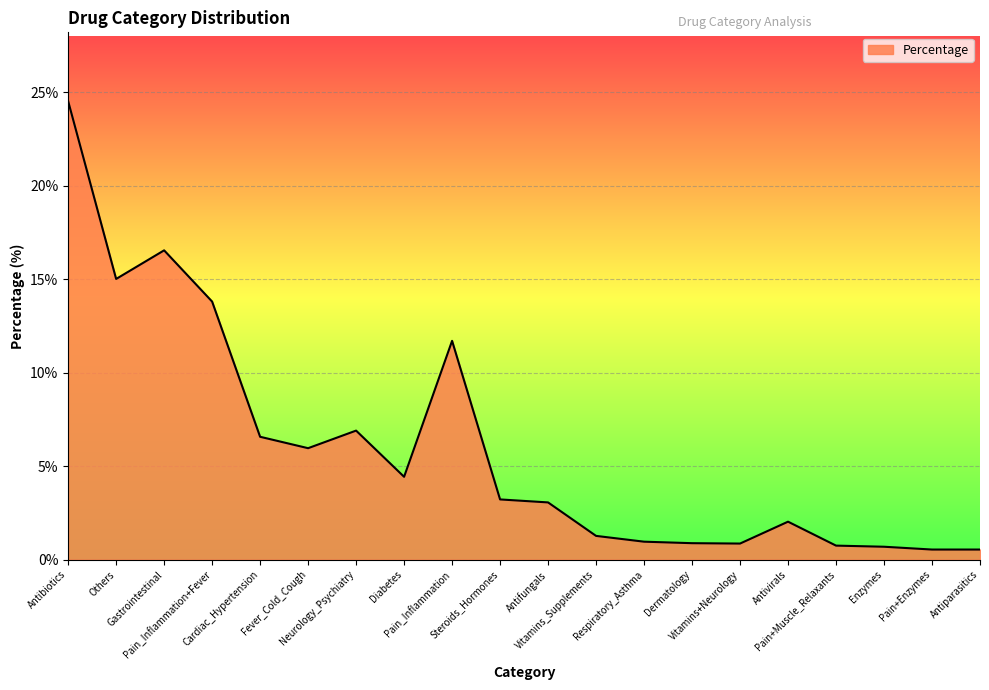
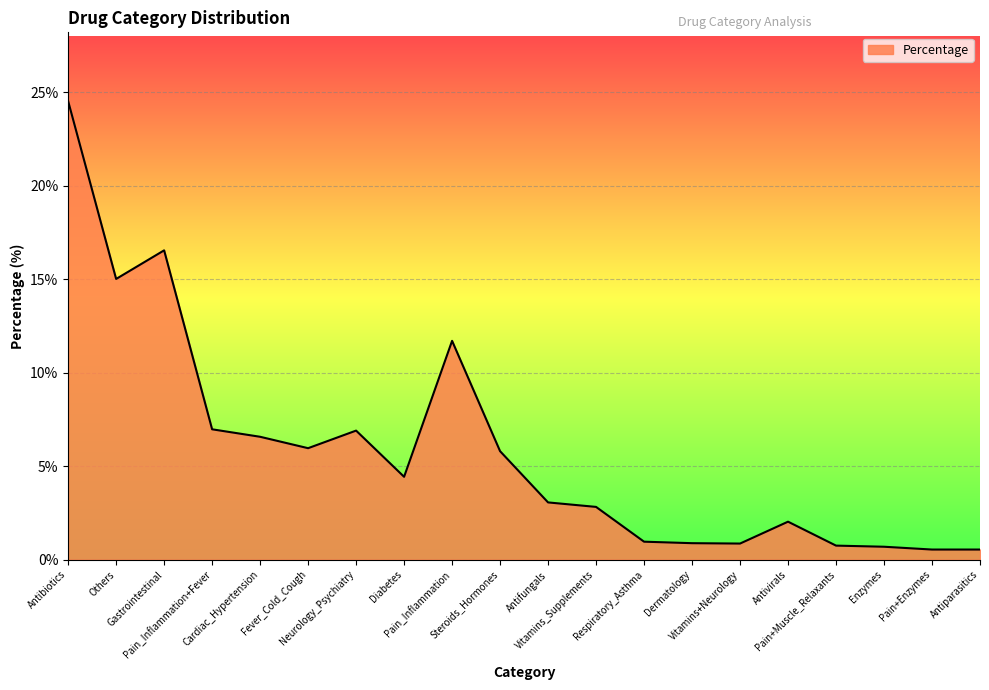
Pain_Inflammation+Fever: 13.8% -> 7.0%
Steroids_Hormones: 3.2% -> 5.8%
Vitamins_Supplements: 1.3% -> 2.8%
